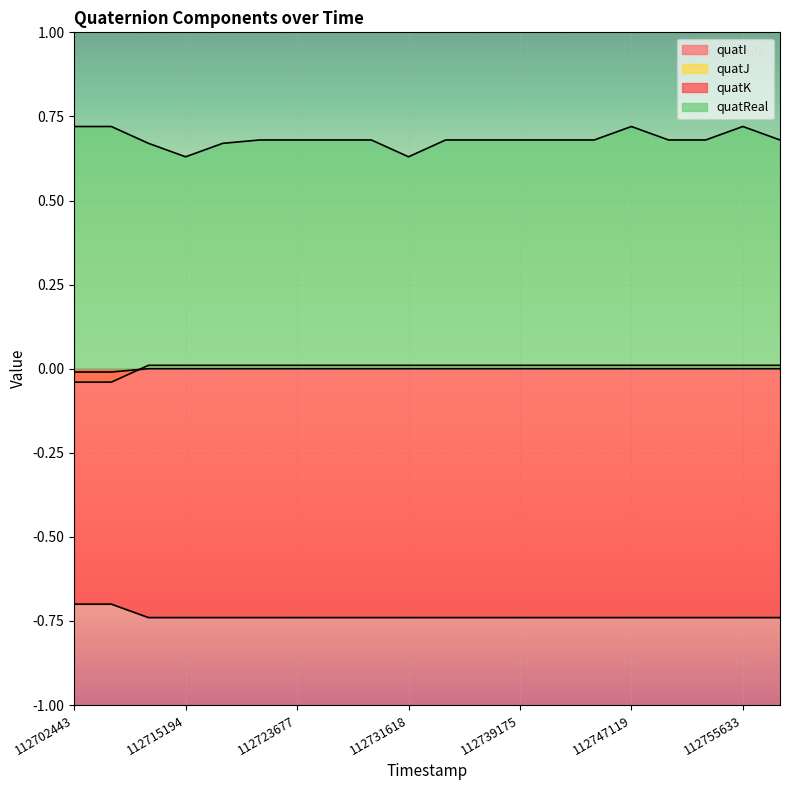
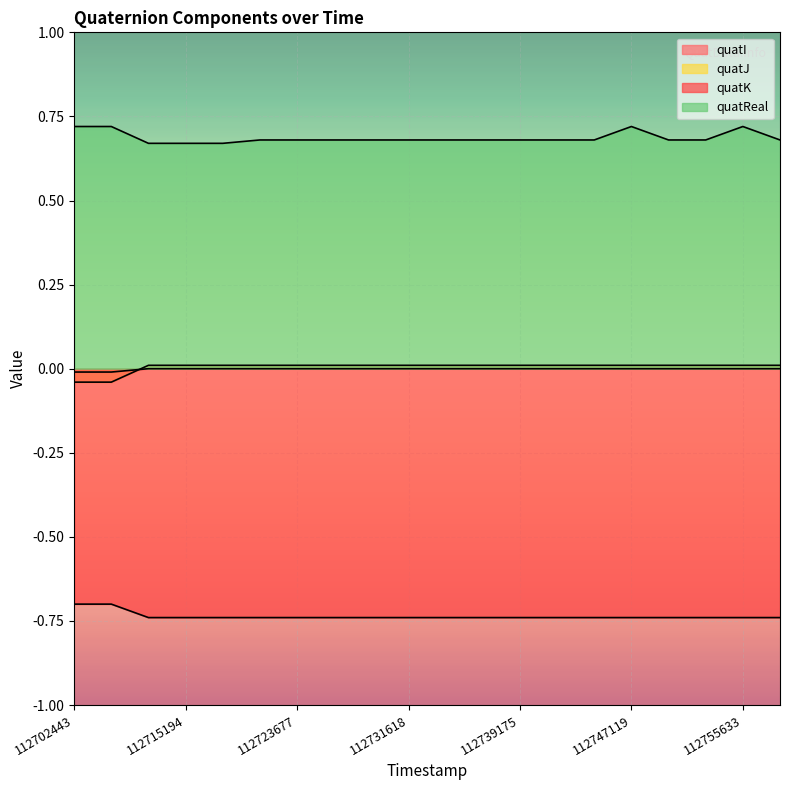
quatReal, 112715194: 0.63 -> 0.67
quatReal, 112731618: 0.63 -> 0.68
